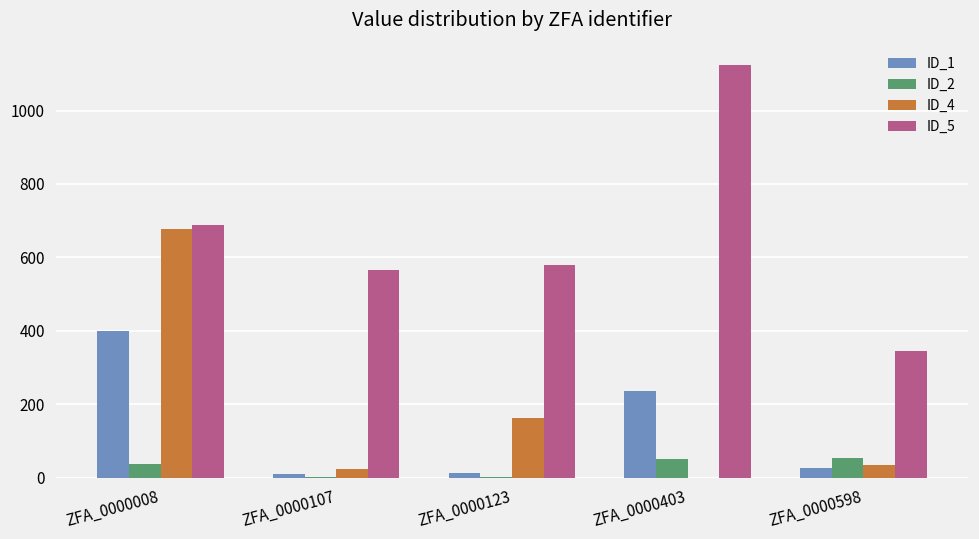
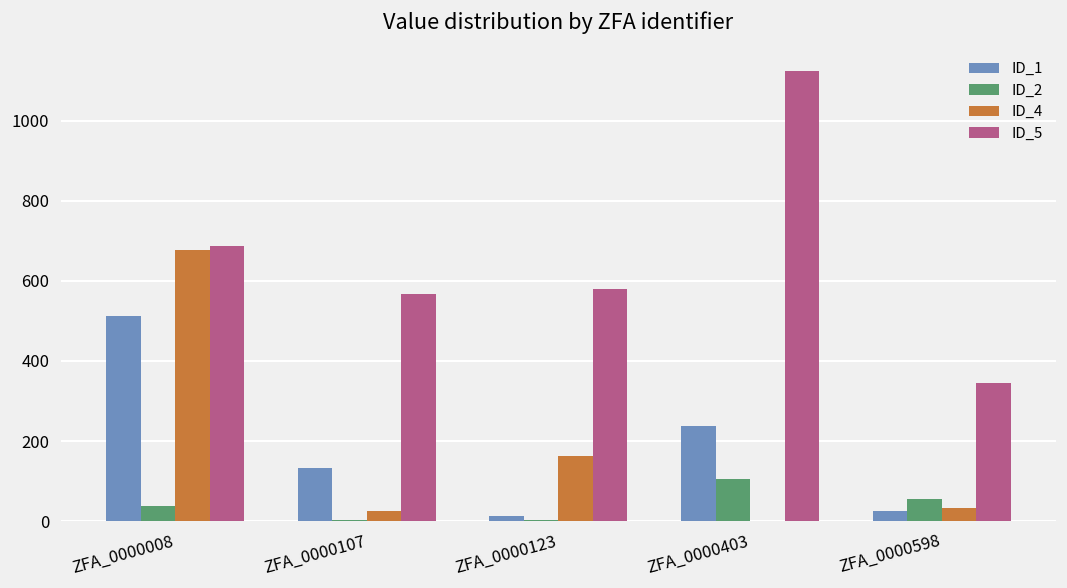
ID_1, ZFA_0000008: 400 -> 510
ID_1, ZFA_0000107: 10 -> 130
ID_2, ZFA_0000403: 50 -> 110
